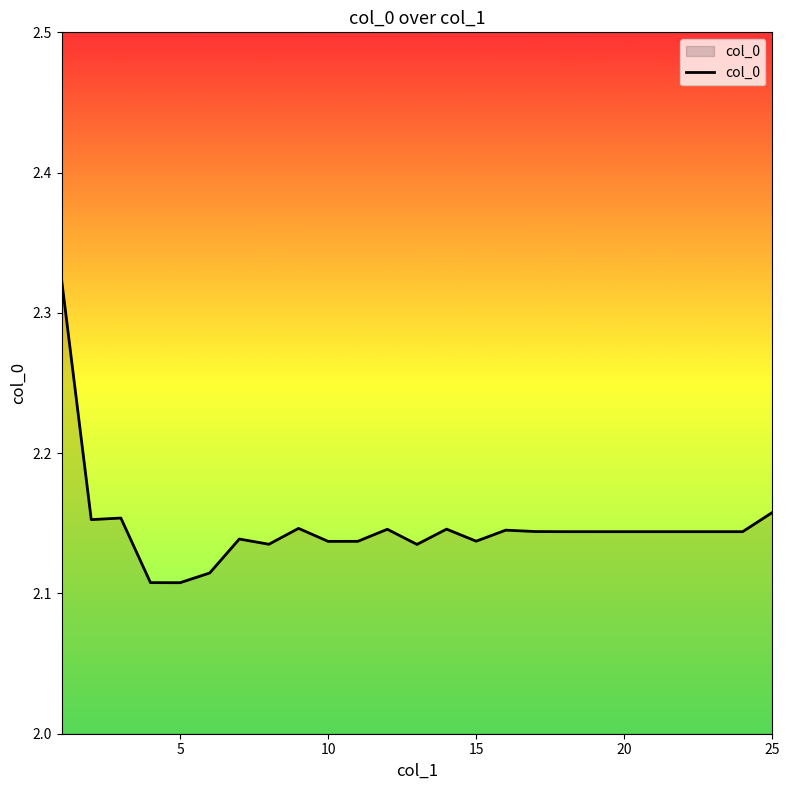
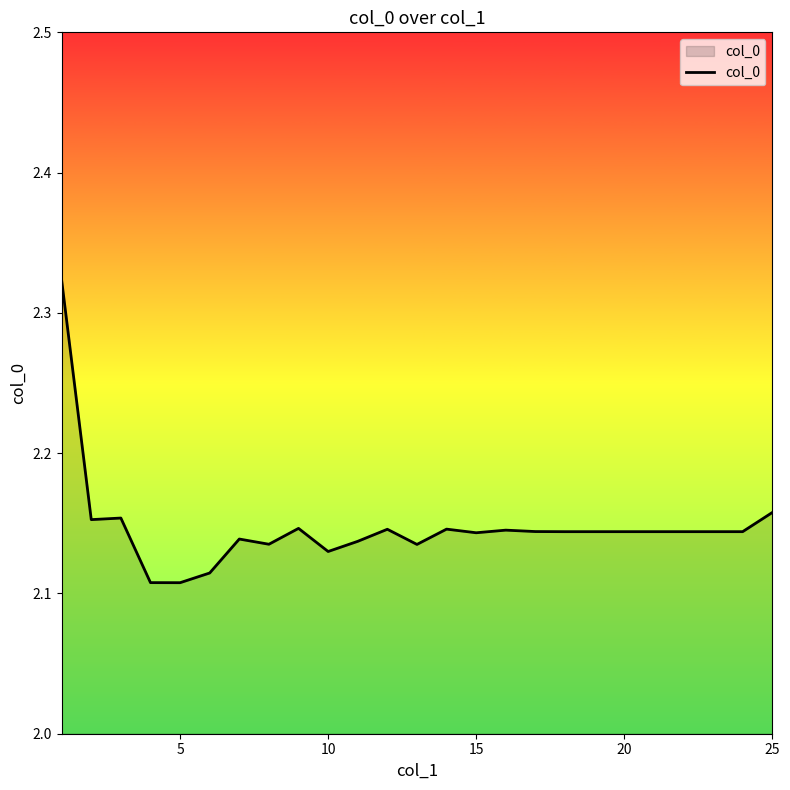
10: 2.137 -> 2.130
15: 2.137 -> 2.143
